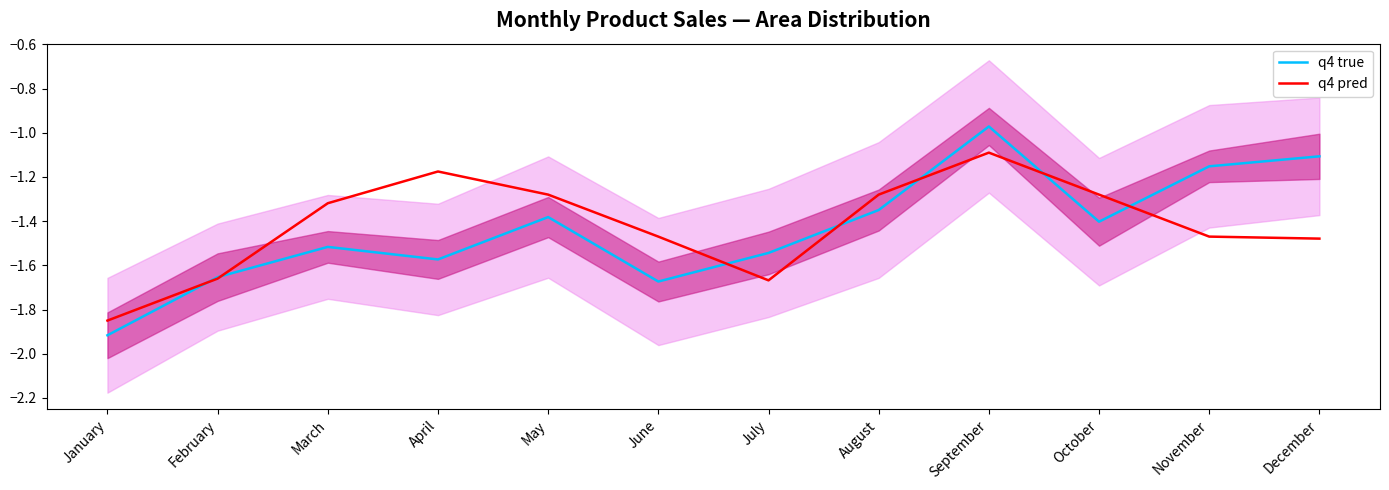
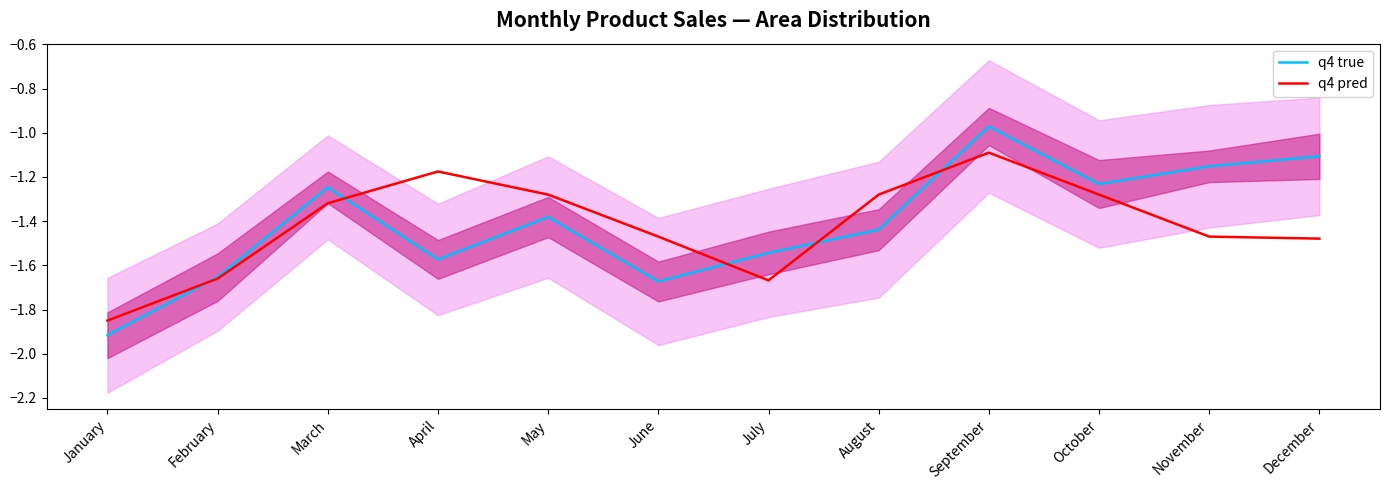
q4 true, March: -1.52 -> -1.25
q4 true, August: -1.35 -> -1.44
q4 true, October: -1.40 -> -1.23
